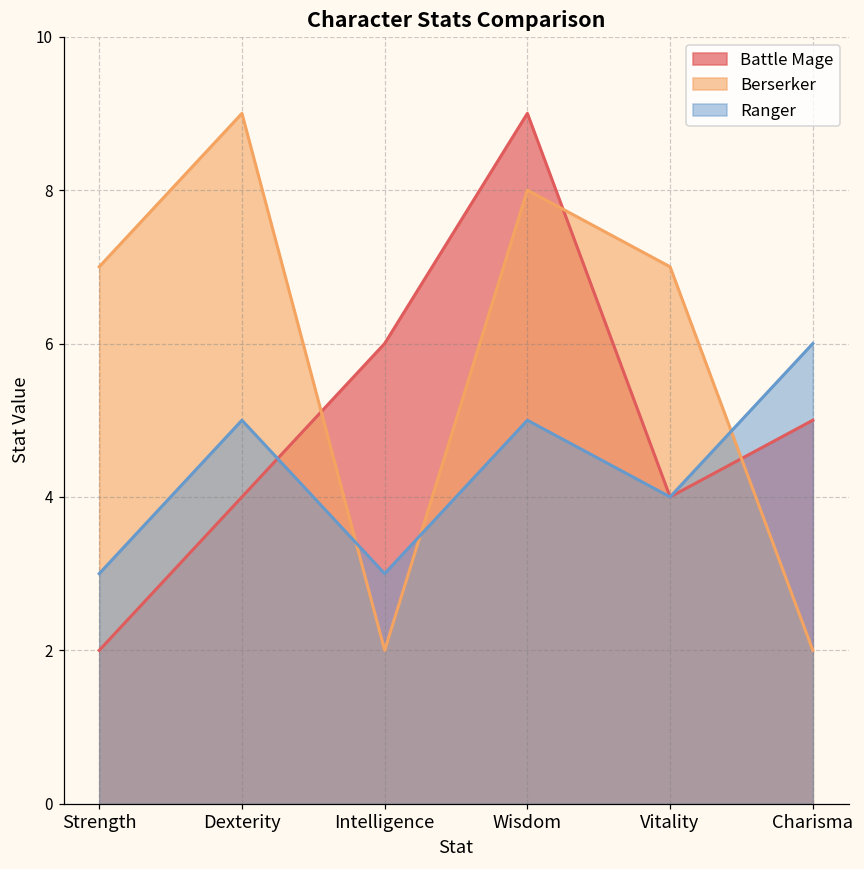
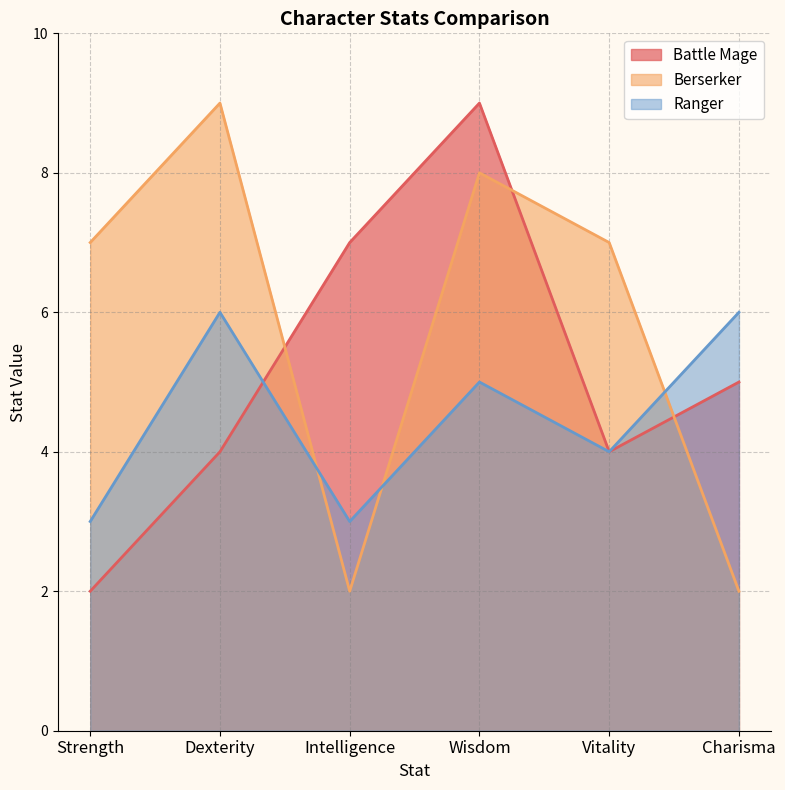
Ranger, Dexterity: 5 -> 6
Battle Mage, Intelligence: 6 -> 7
